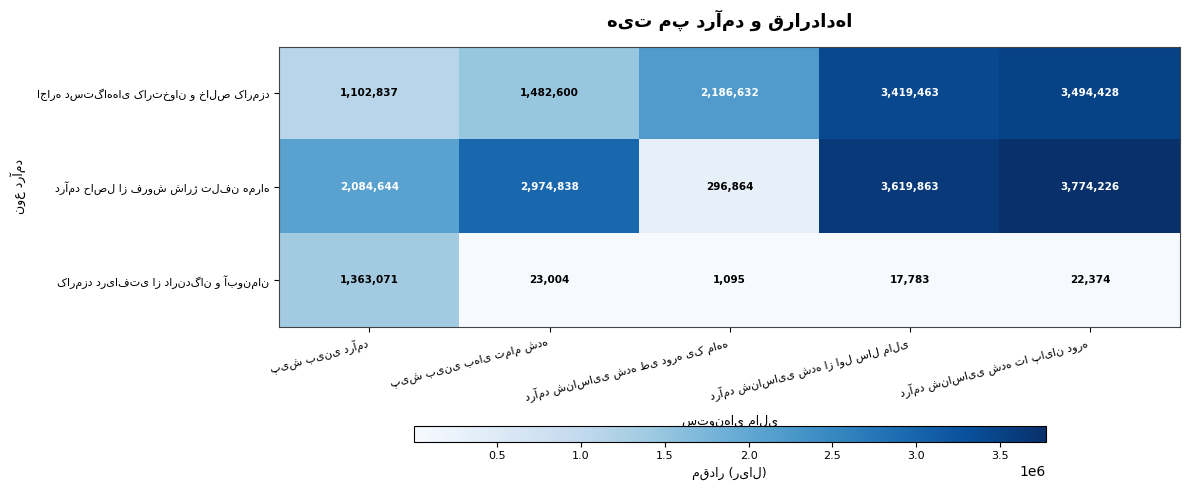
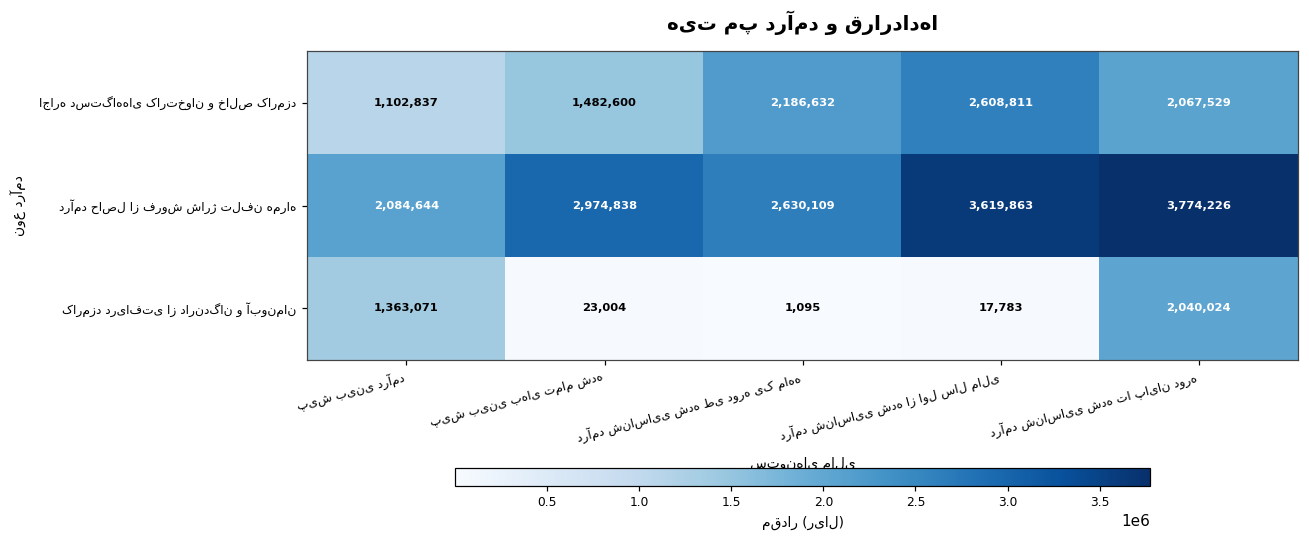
اجاره دستگاههای کارتخوان و خالص کارمزد, درآمد شناسایی شده از اول سال مالی: 3,419,463 -> 2,608,811
اجاره دستگاههای کارتخوان و خالص کارمزد, درآمد شناسایی شده تا پایان دوره: 3,494,428 -> 2,067,529
درآمد حاصل از فروش شارژ تلفن همراه, درآمد شناسایی شده طی دوره یک ماهه: 296,864 -> 2,630,109
کارمزد دریافتی از دارندگان و آبونمان, درآمد شناسایی شده تا پایان دوره: 22,374 -> 2,040,024
